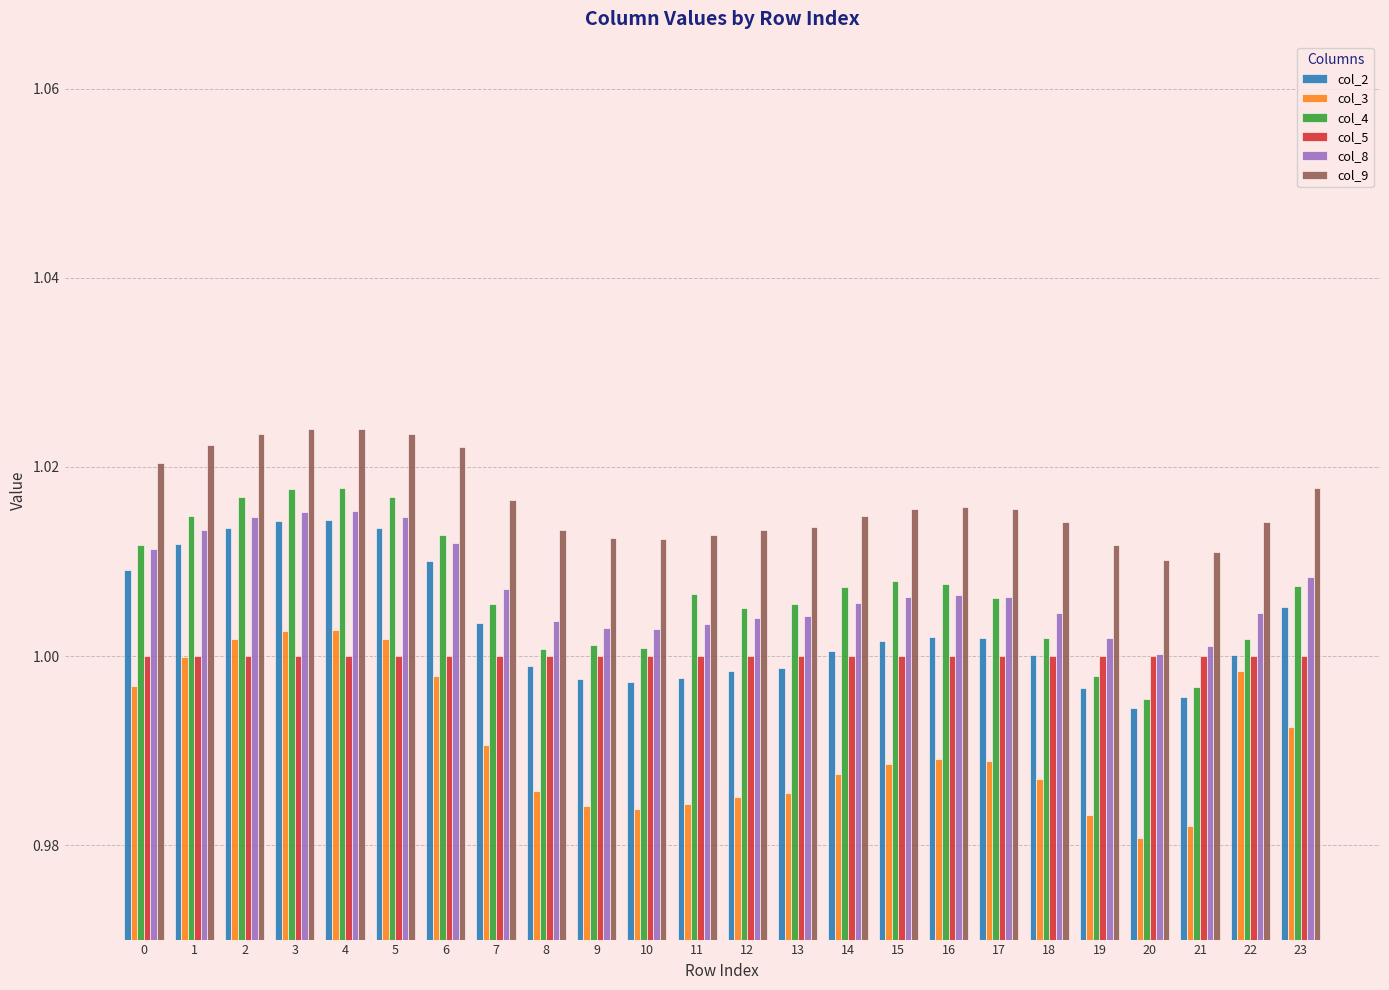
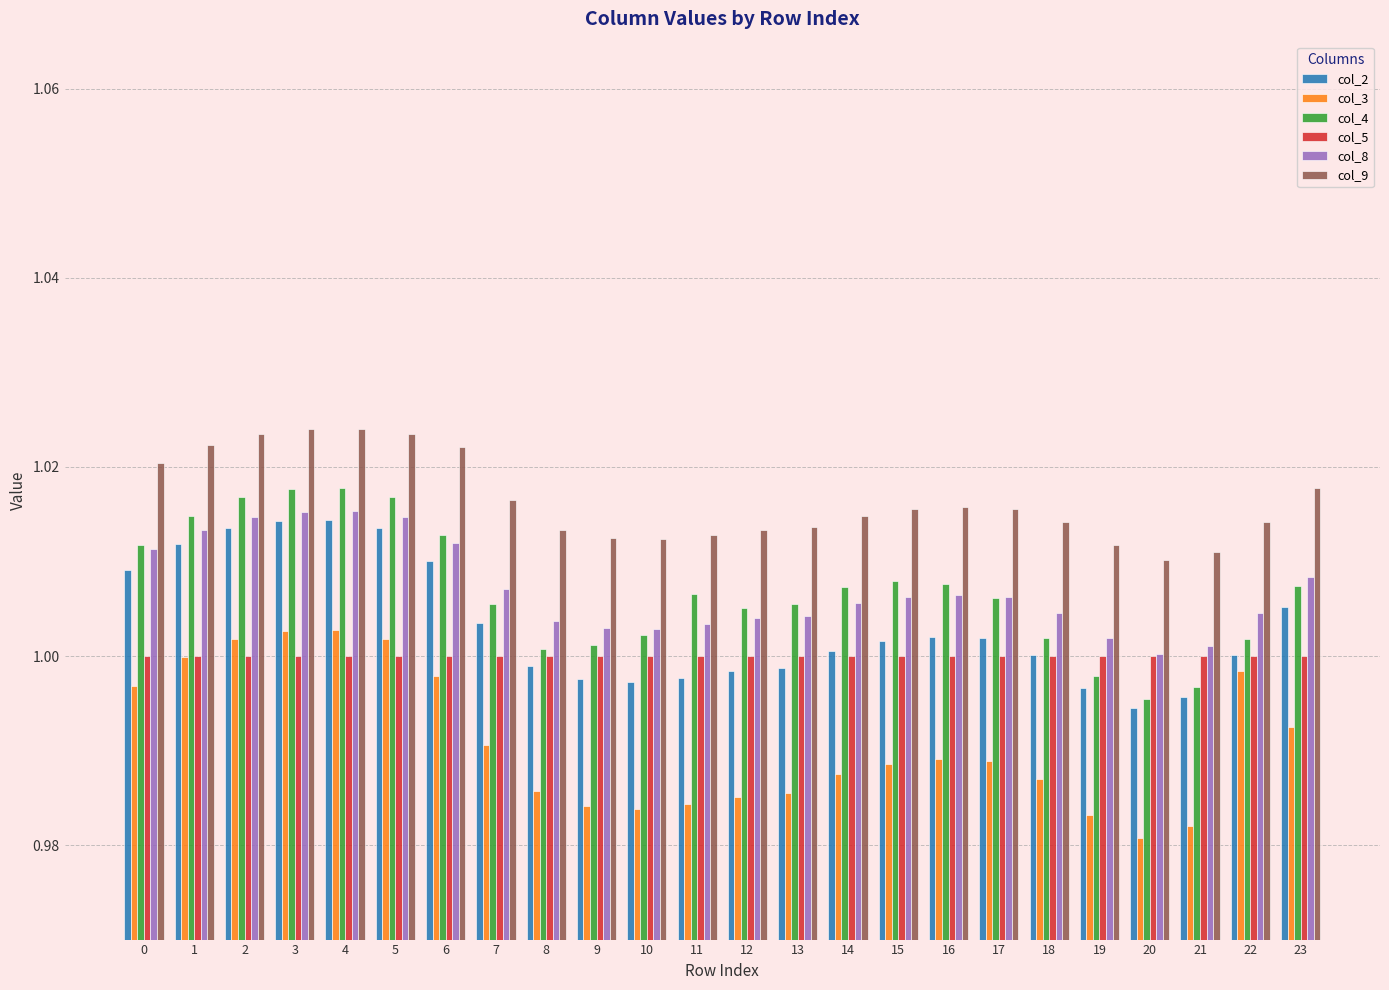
col_4, 10: 1.001 -> 1.002
